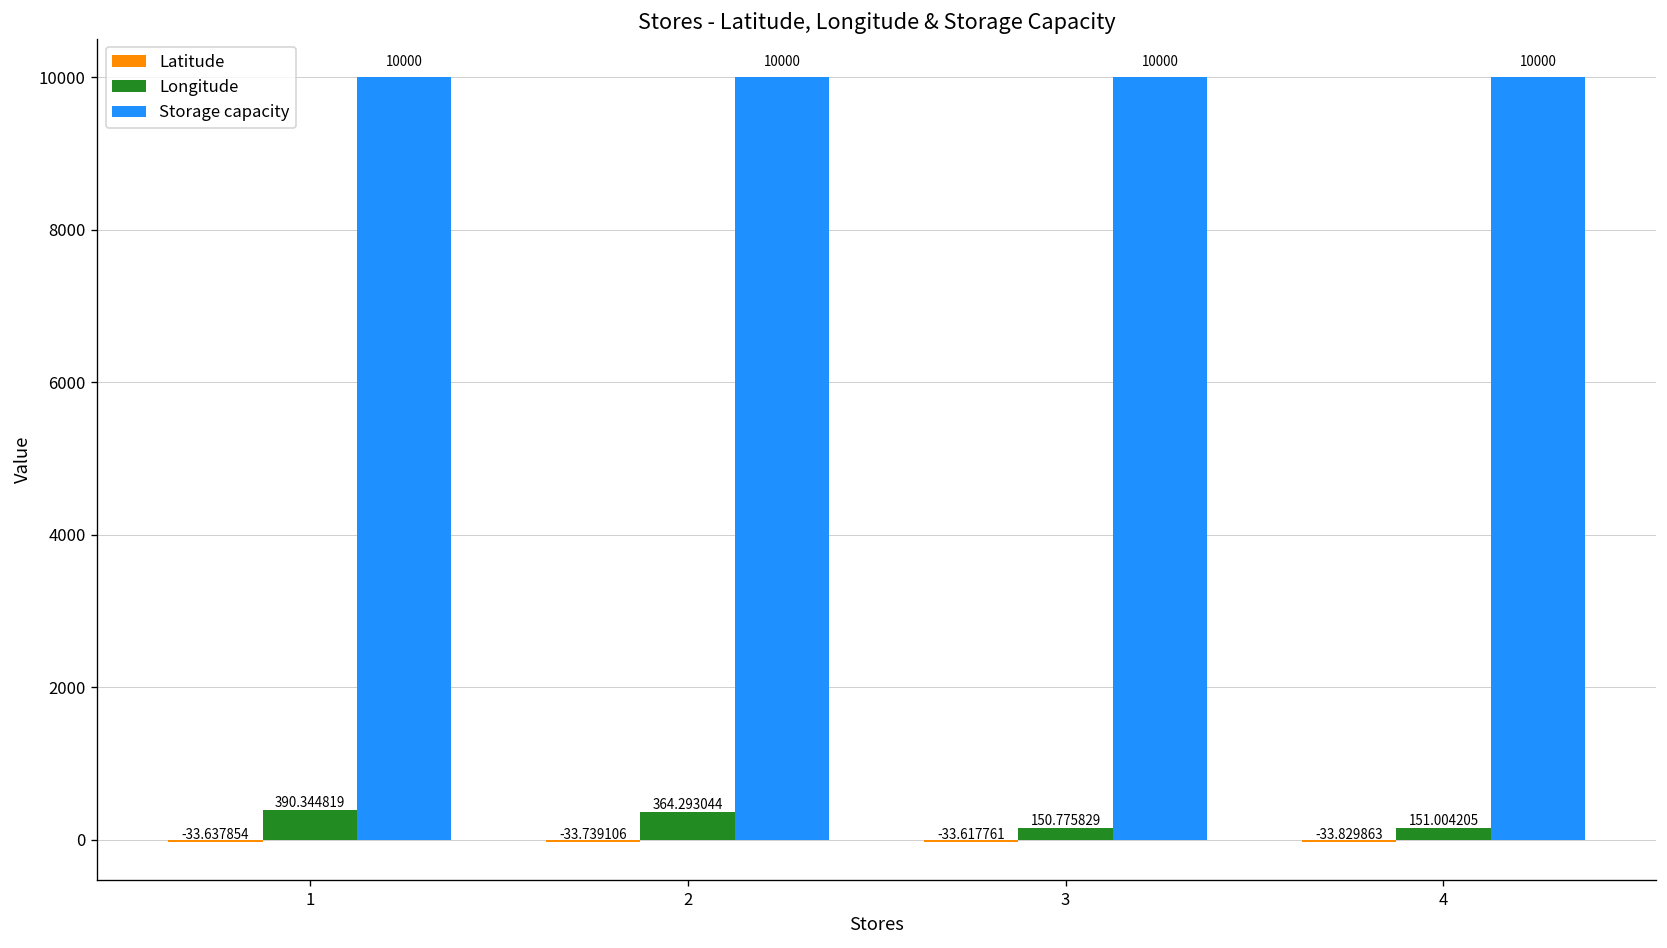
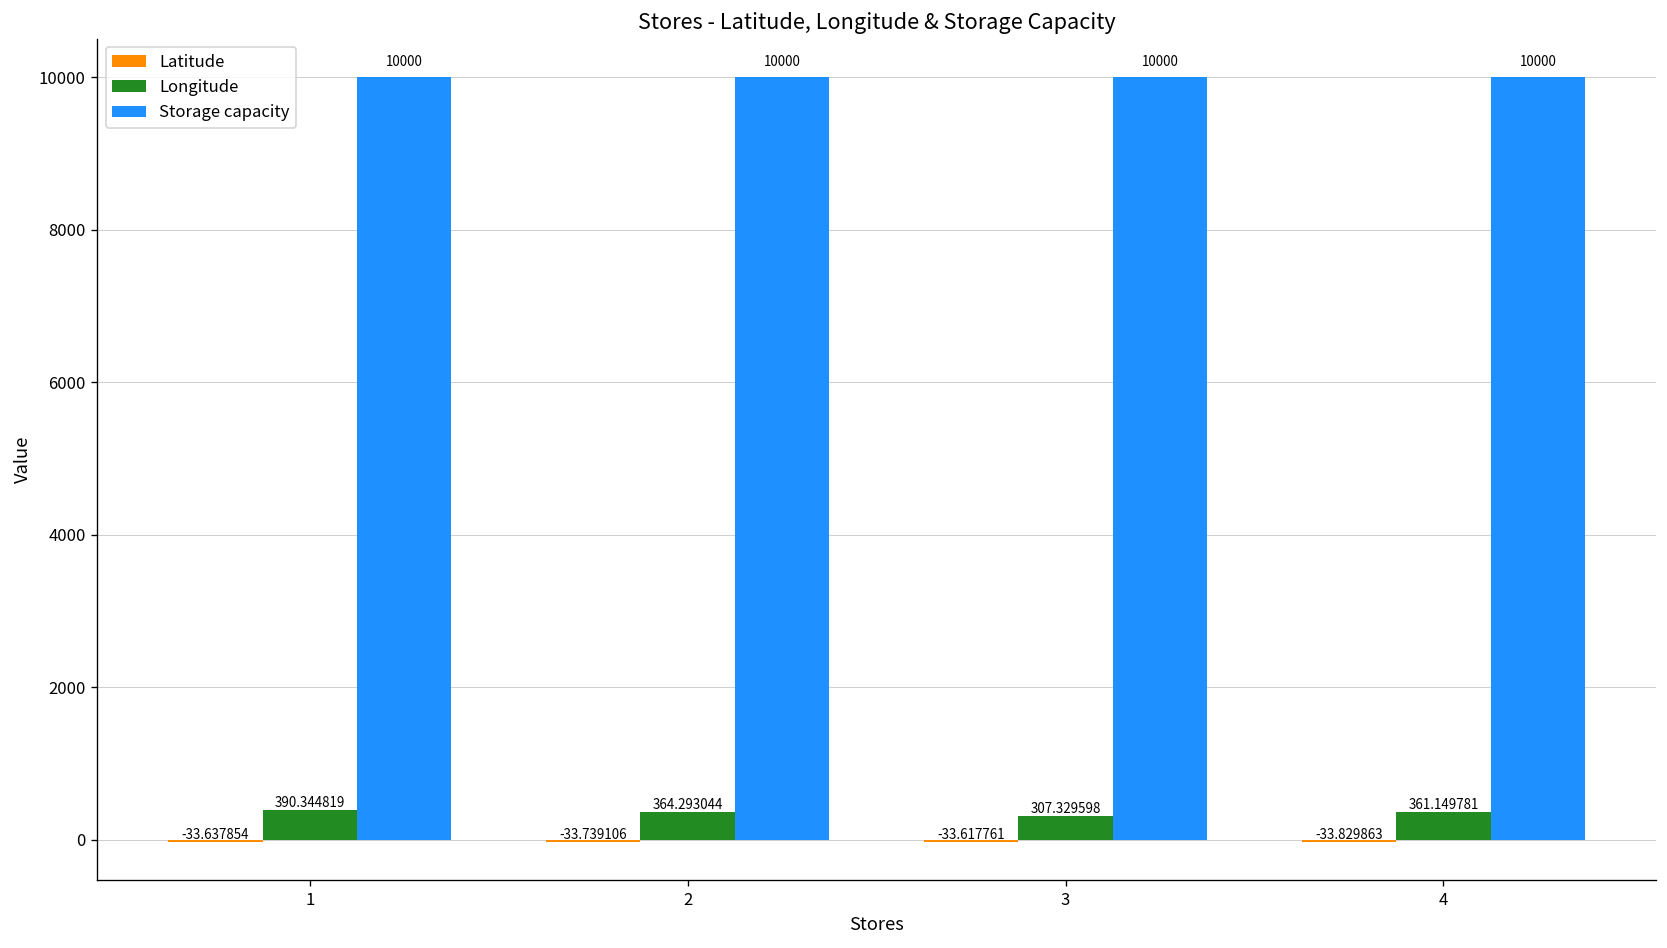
Longitude, 3: 150.775829 -> 307.329598
Longitude, 4: 151.004205 -> 361.149781
